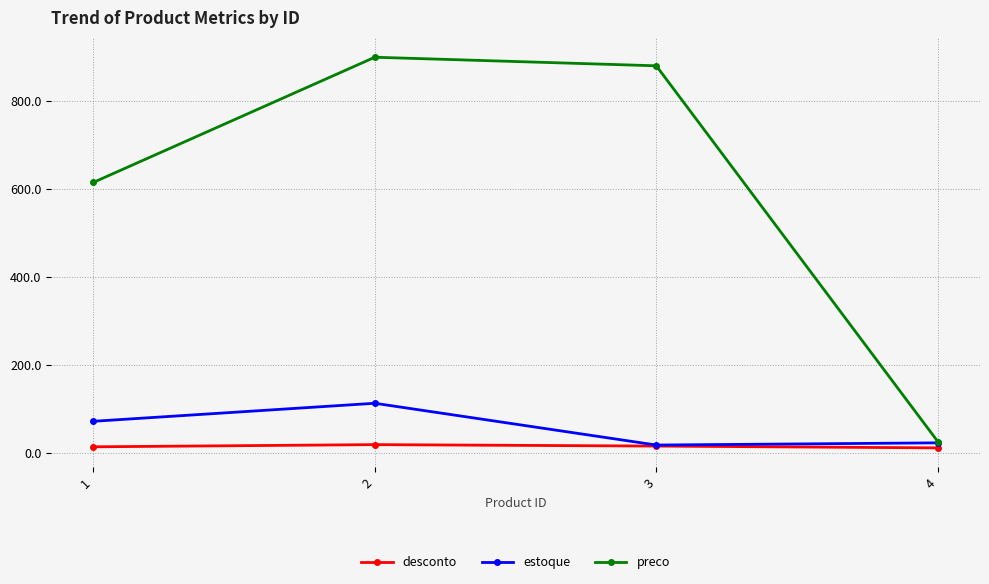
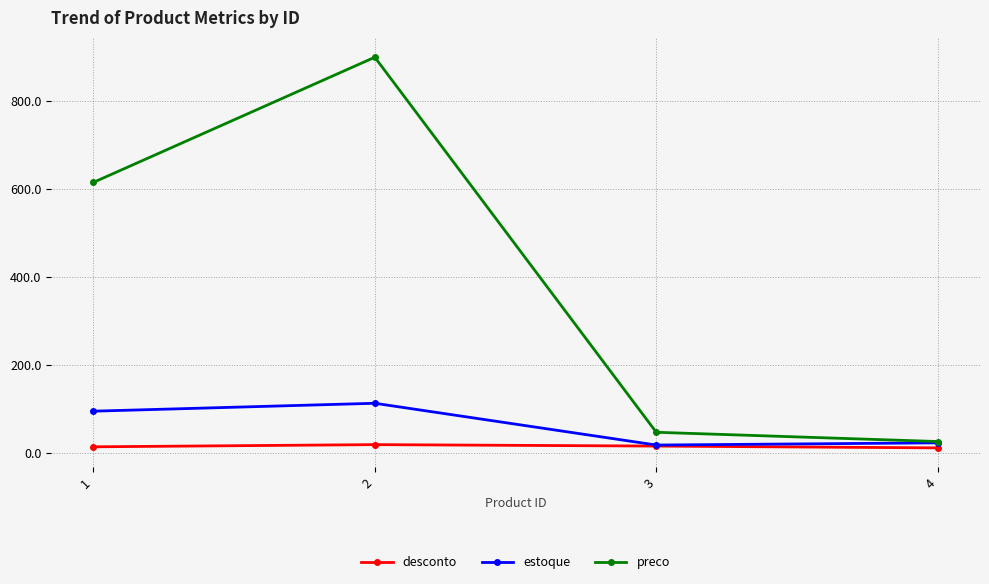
estoque, 1: 70 -> 90
preco, 3: 880 -> 50
